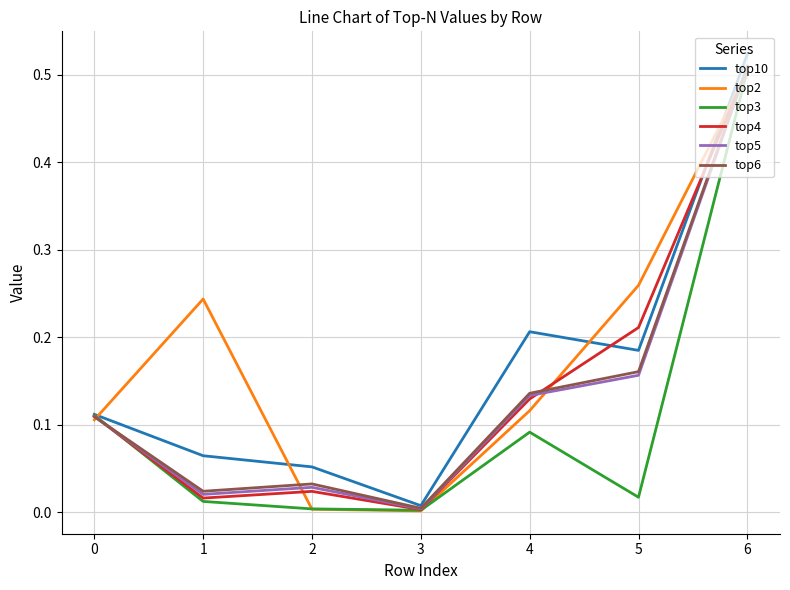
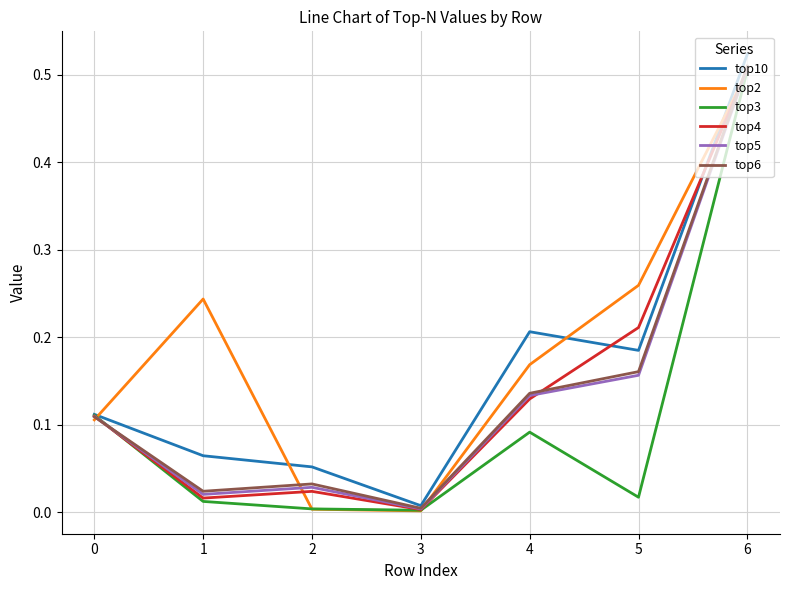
top2, 4: 0.12 -> 0.17
